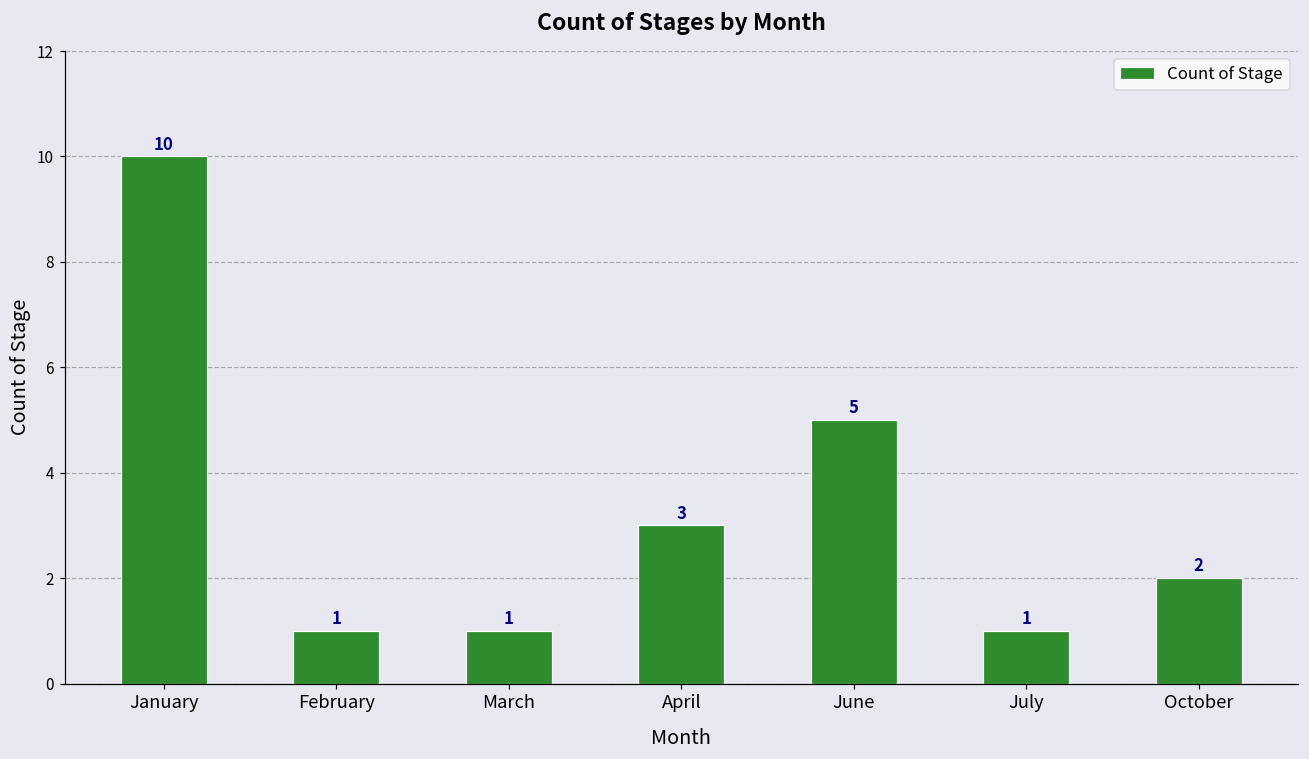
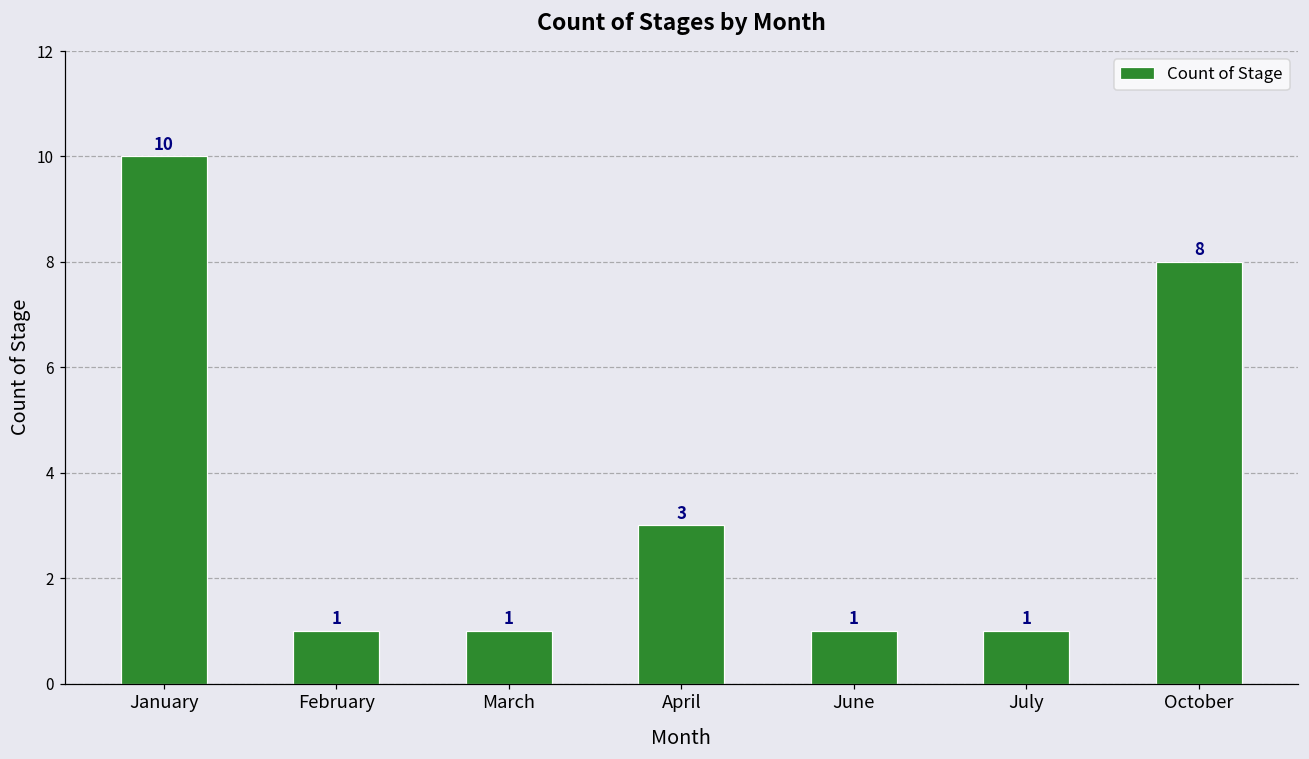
June: 5 -> 1
October: 2 -> 8
